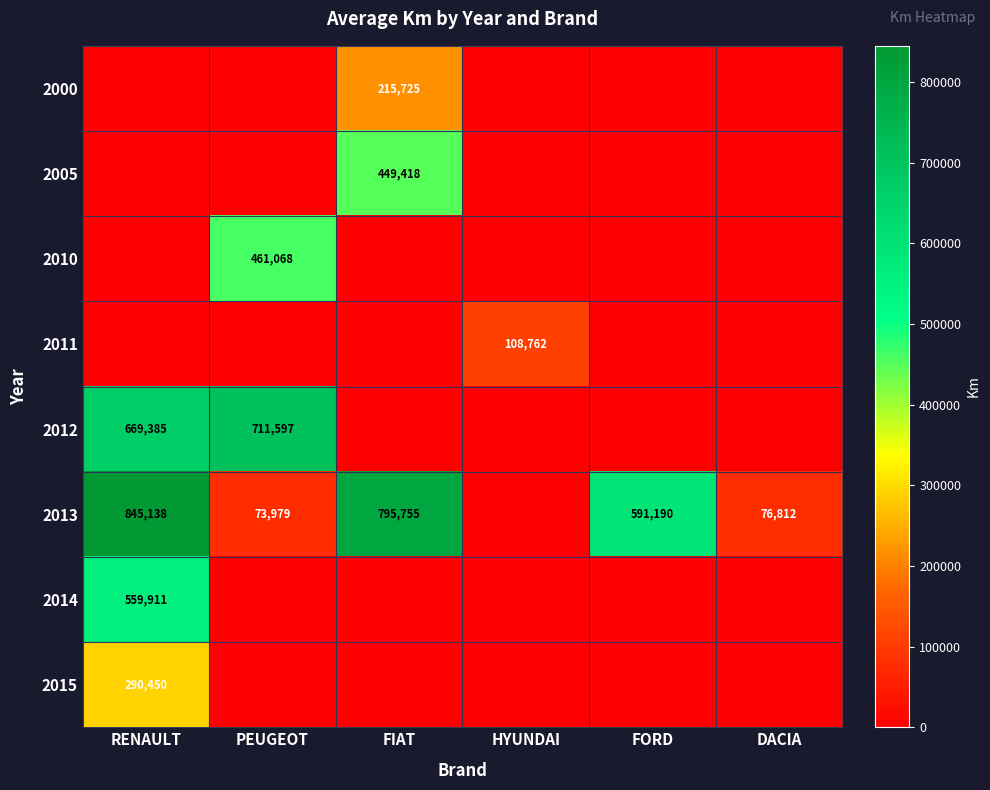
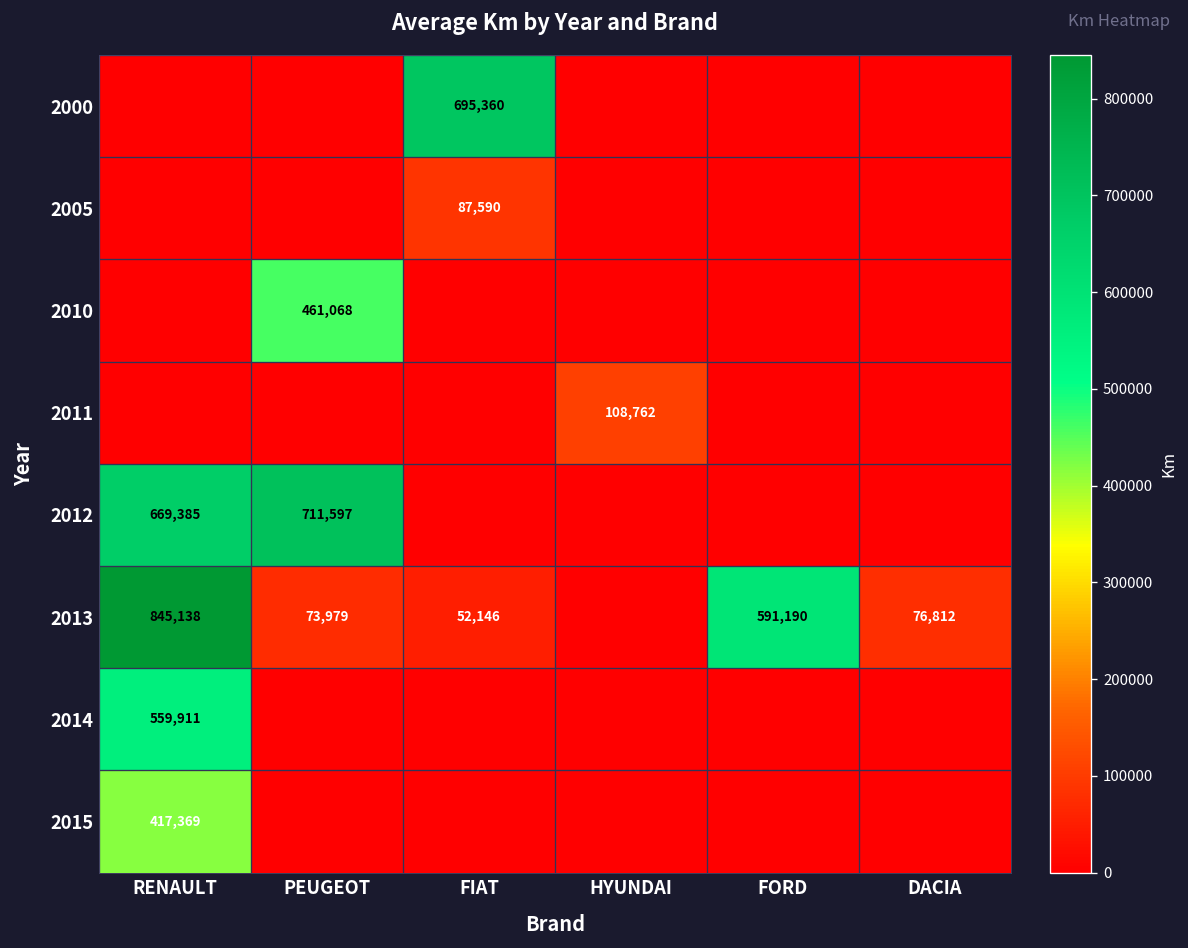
2000, FIAT: 215,725 -> 695,360
2005, FIAT: 449,418 -> 87,590
2013, FIAT: 795,755 -> 52,146
2015, RENAULT: 290,450 -> 417,369
